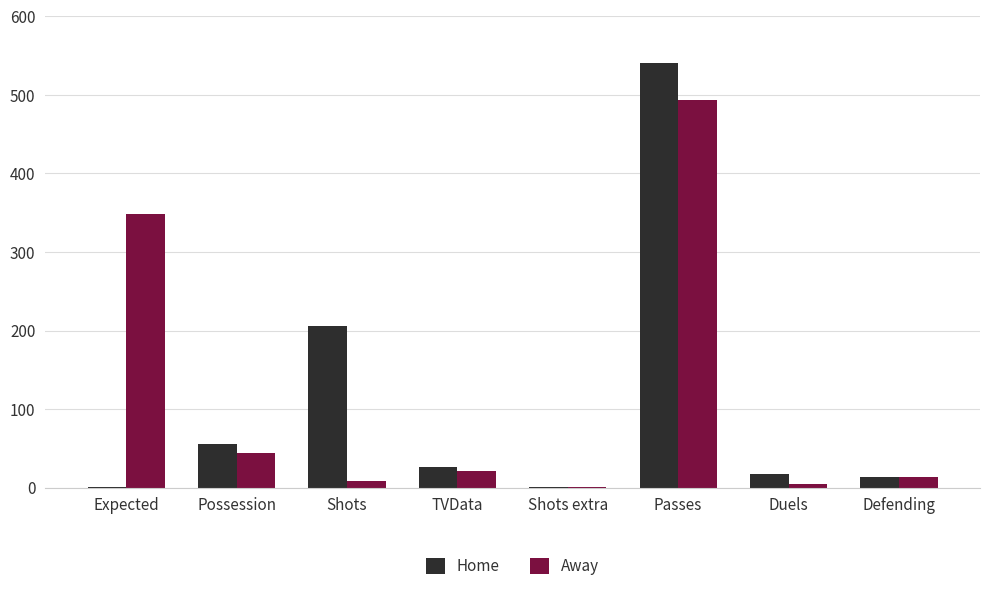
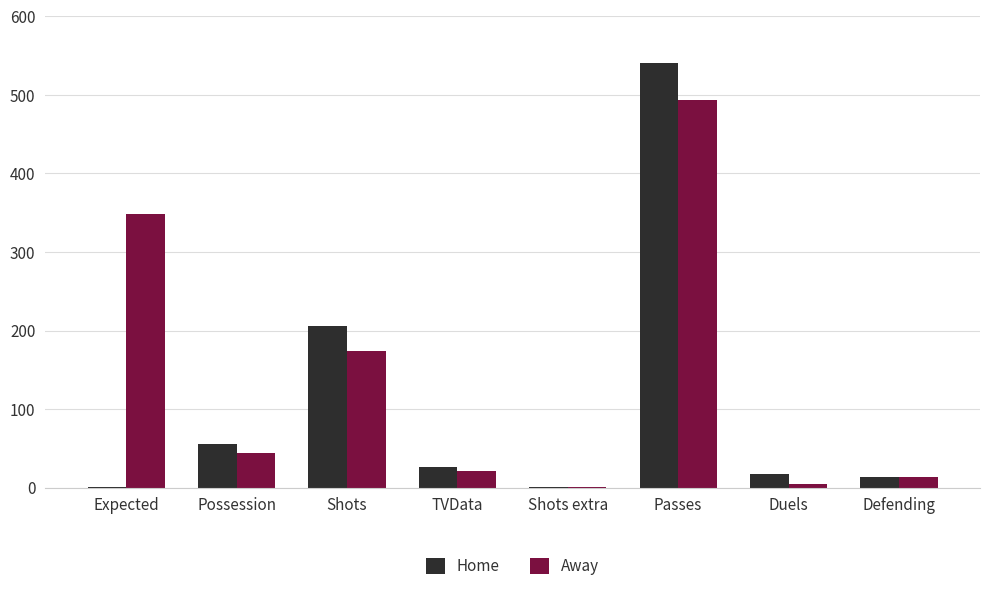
Away, Shots: 10 -> 170
